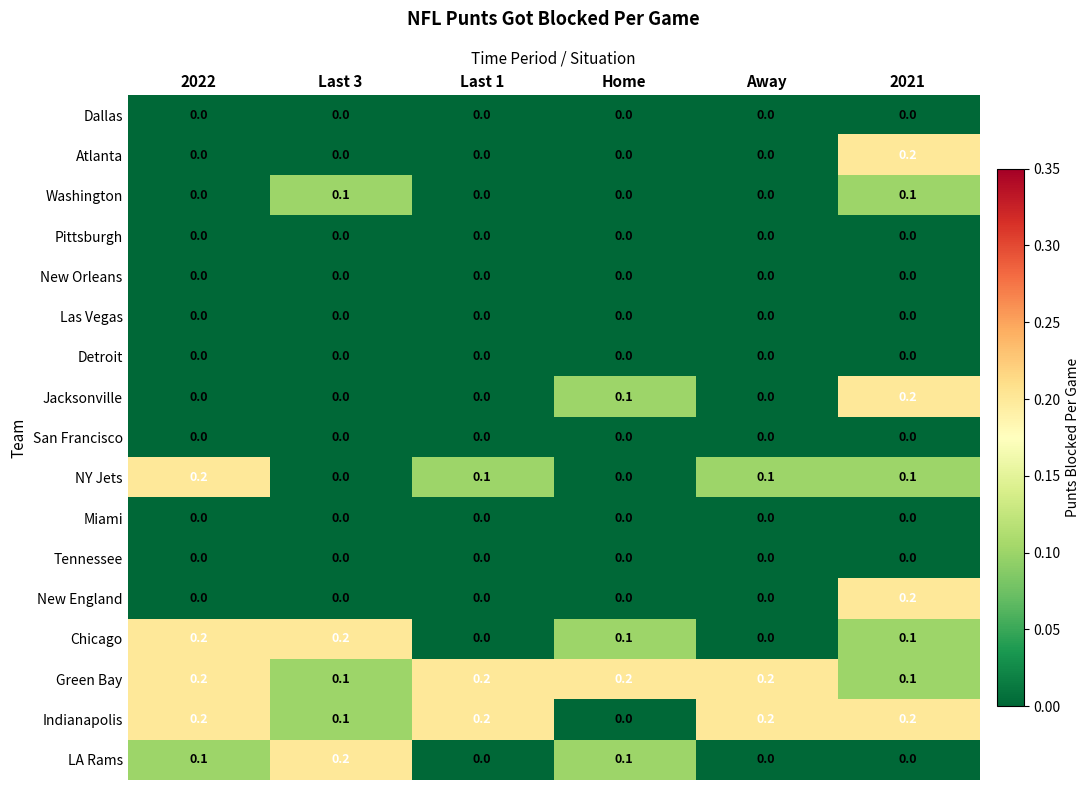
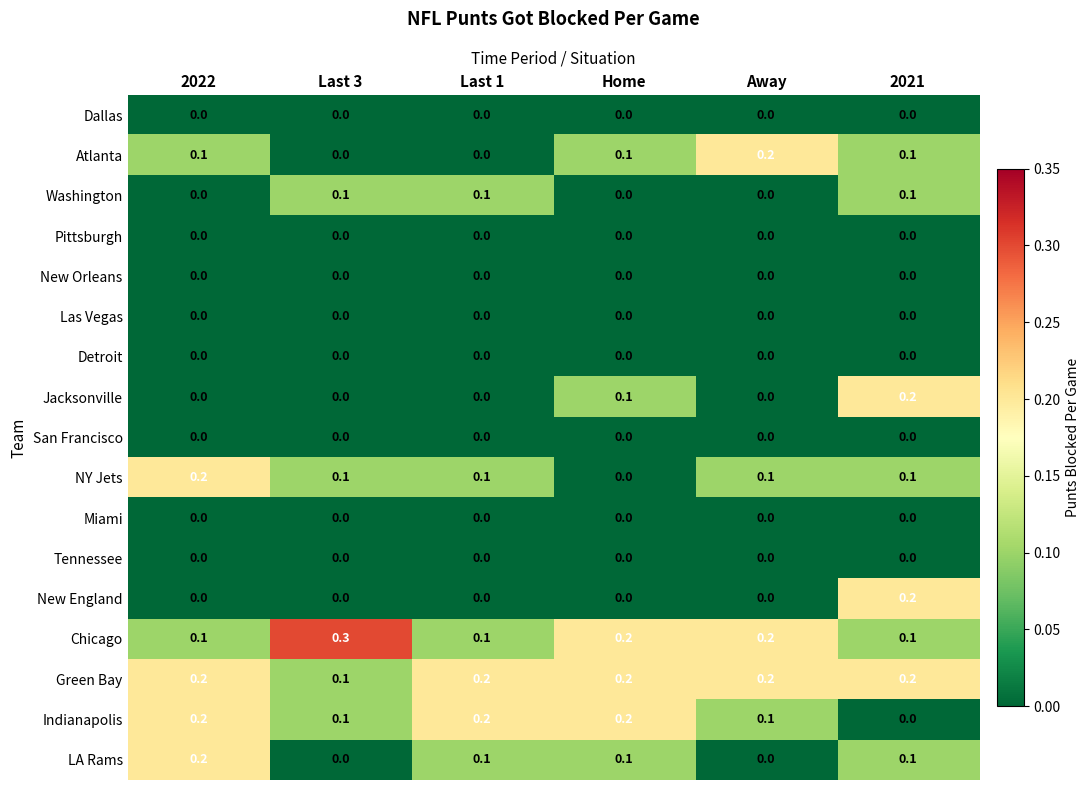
Atlanta, 2022: 0.0 -> 0.1
Atlanta, Home: 0.0 -> 0.1
Atlanta, Away: 0.0 -> 0.2
Atlanta, 2021: 0.2 -> 0.1
Washington, Last 1: 0.0 -> 0.1
NY Jets, Last 3: 0.0 -> 0.1
Chicago, 2022: 0.2 -> 0.1
Chicago, Last 3: 0.2 -> 0.3
Chicago, Last 1: 0.0 -> 0.1
Chicago, Home: 0.1 -> 0.2
Chicago, Away: 0.0 -> 0.2
Green Bay, 2021: 0.1 -> 0.2
Indianapolis, Home: 0.0 -> 0.2
Indianapolis, Away: 0.2 -> 0.1
Indianapolis, 2021: 0.2 -> 0.0
LA Rams, 2022: 0.1 -> 0.2
LA Rams, Last 3: 0.2 -> 0.0
LA Rams, Last 1: 0.0 -> 0.1
LA Rams, 2021: 0.0 -> 0.1
